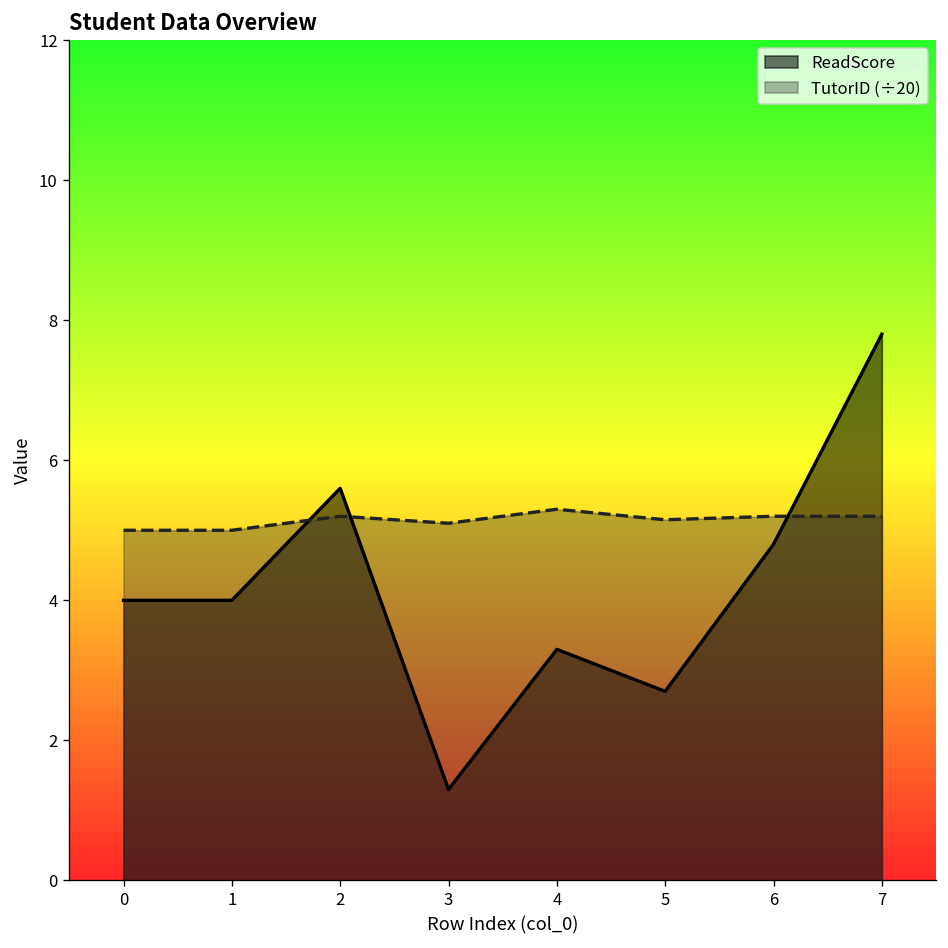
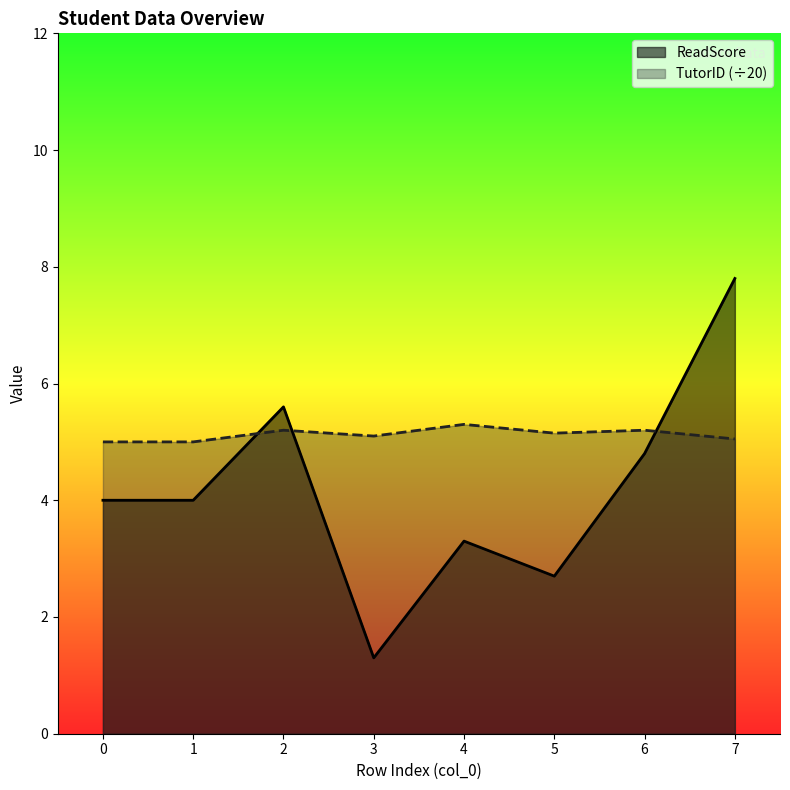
TutorID (÷20), 7: 5.2 -> 5.1
